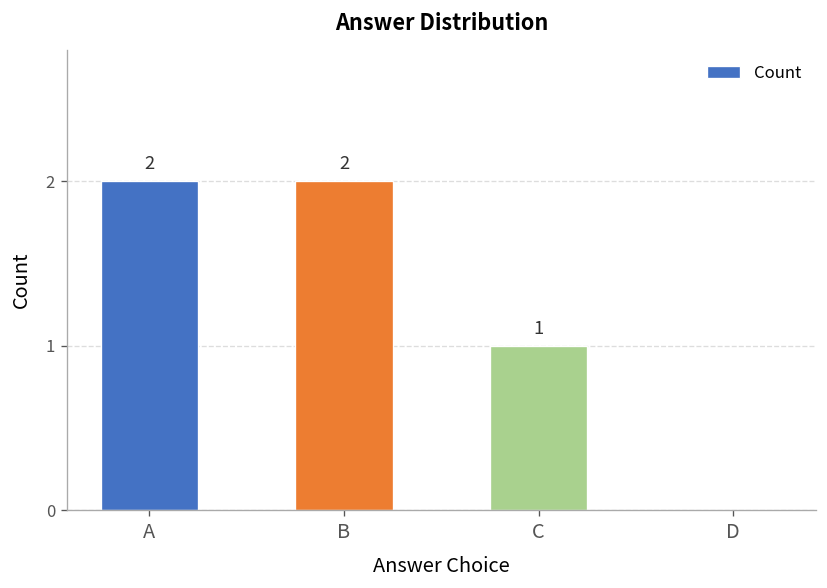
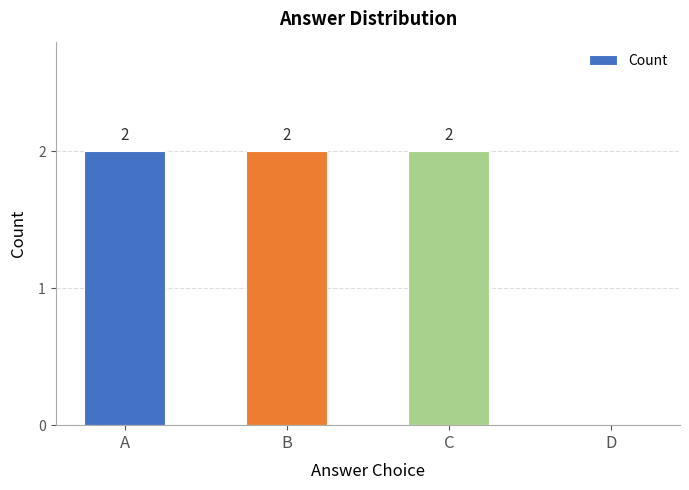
C: 1 -> 2
